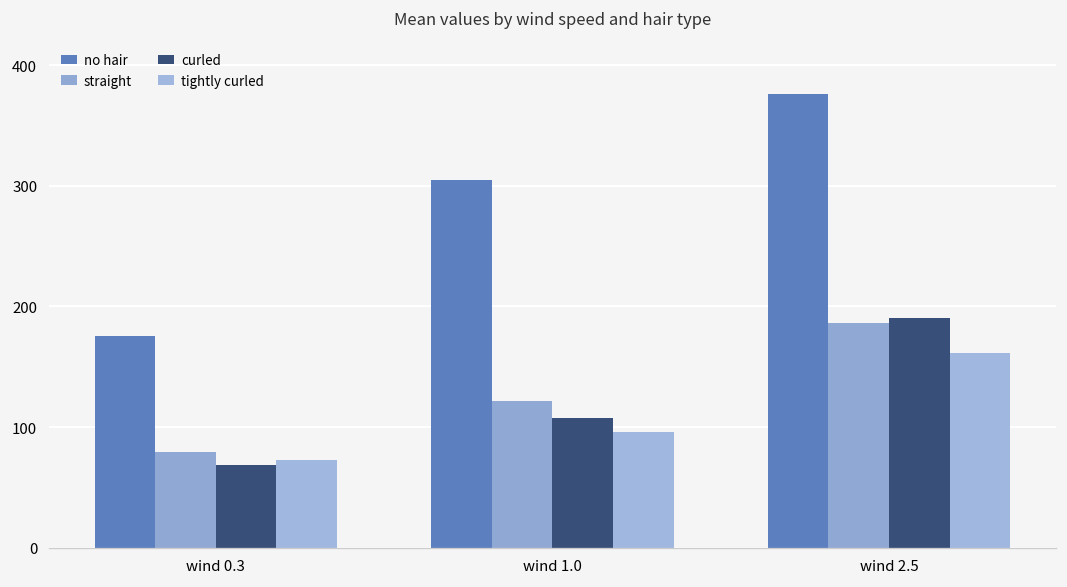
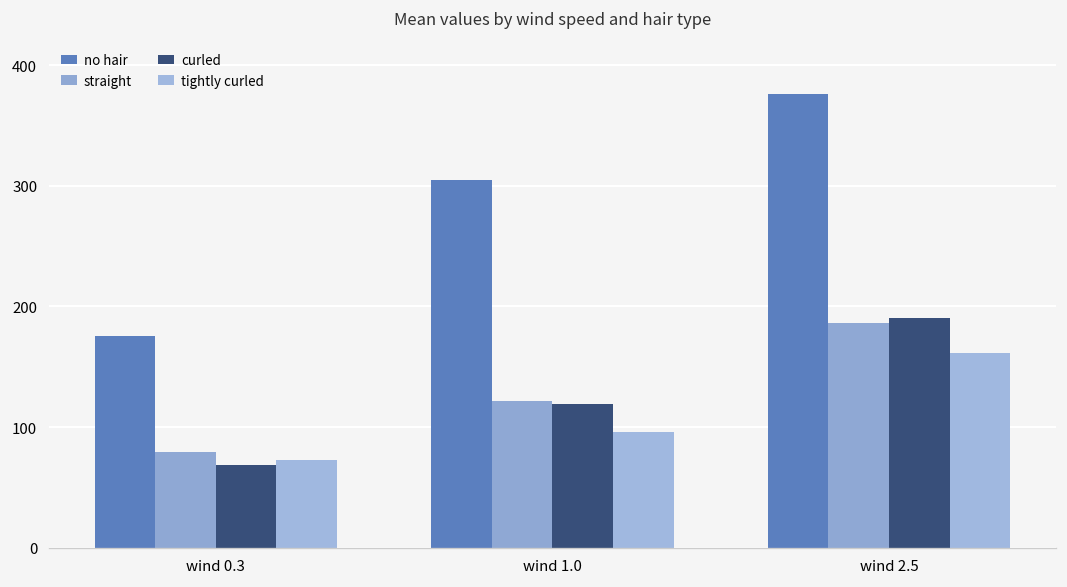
curled, wind 1.0: 108 -> 119
